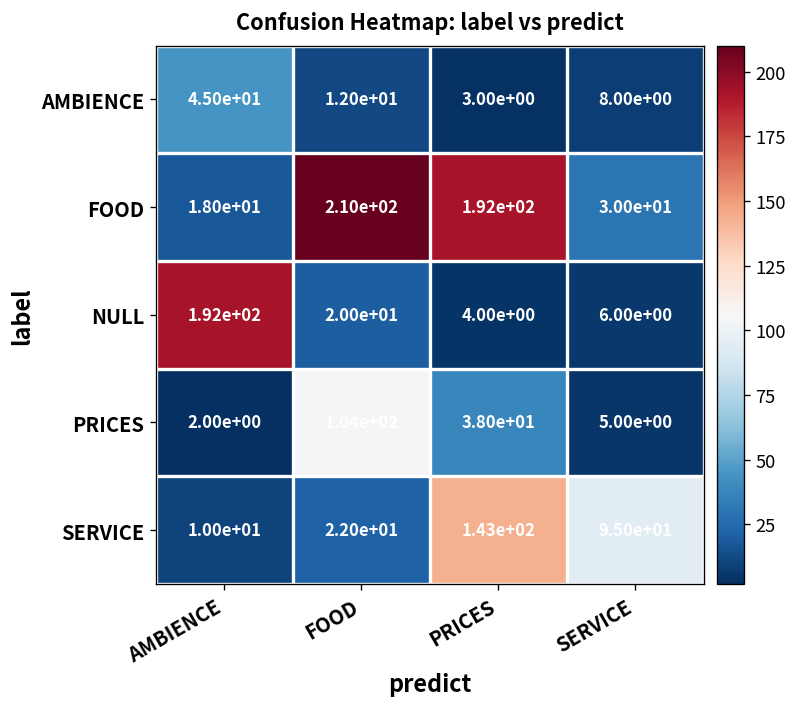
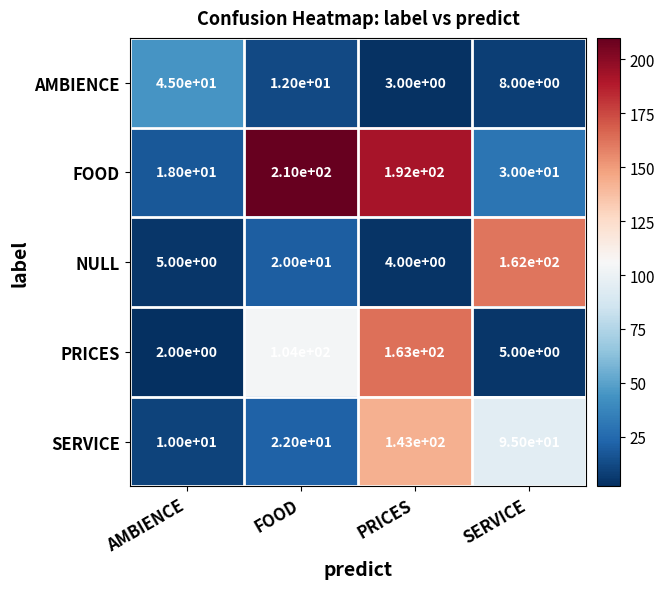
NULL, AMBIENCE: 1.92e+02 -> 5.00e+00
NULL, SERVICE: 6.00e+00 -> 1.62e+02
PRICES, PRICES: 3.80e+01 -> 1.63e+02
